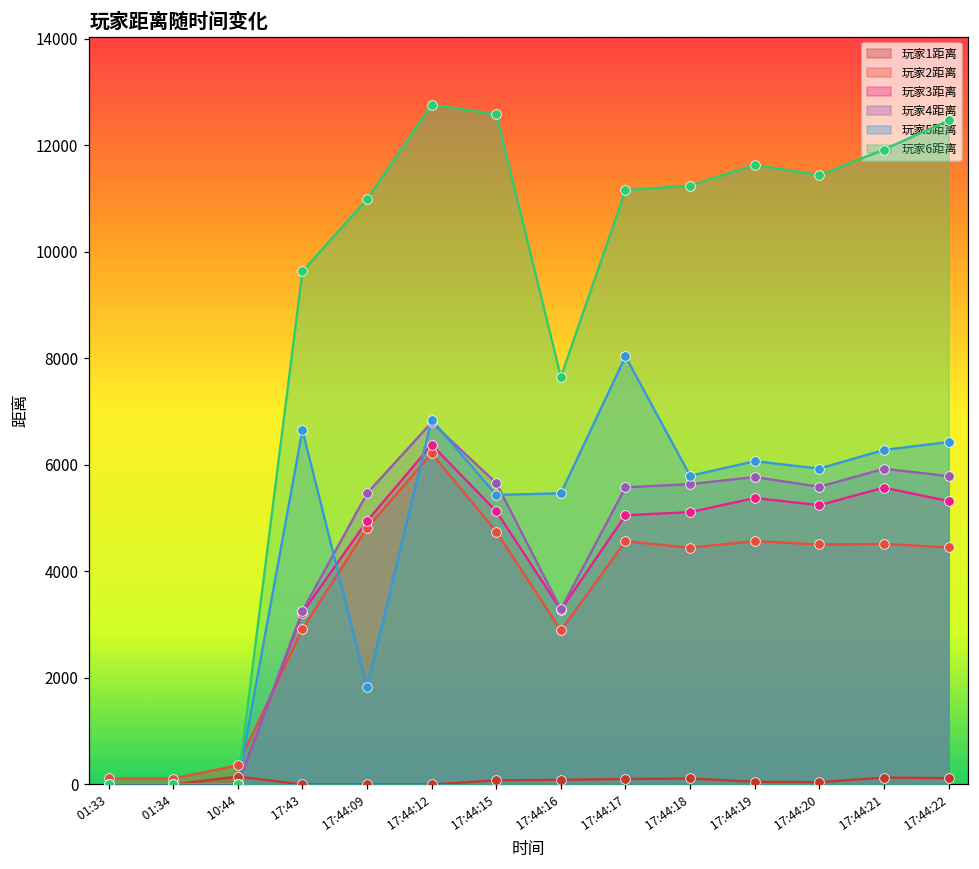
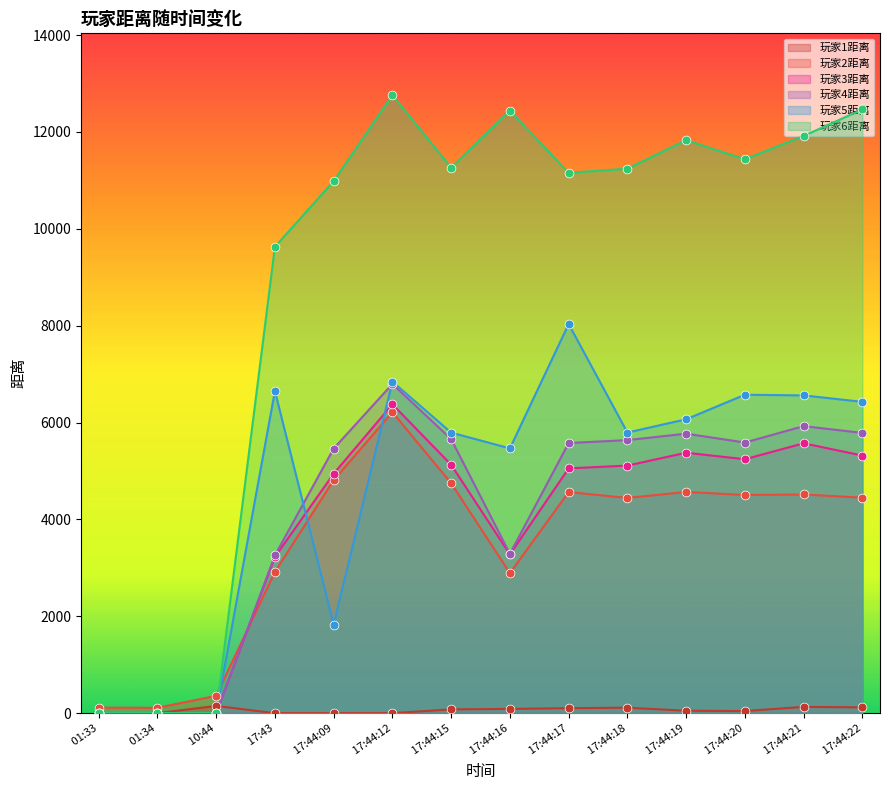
玩家5距离, 17:44:15: 5400 -> 5800
玩家6距离, 17:44:15: 12600 -> 11300
玩家6距离, 17:44:16: 7600 -> 12400
玩家6距离, 17:44:19: 11600 -> 11800
玩家5距离, 17:44:20: 5900 -> 6600
玩家5距离, 17:44:21: 6300 -> 6600
